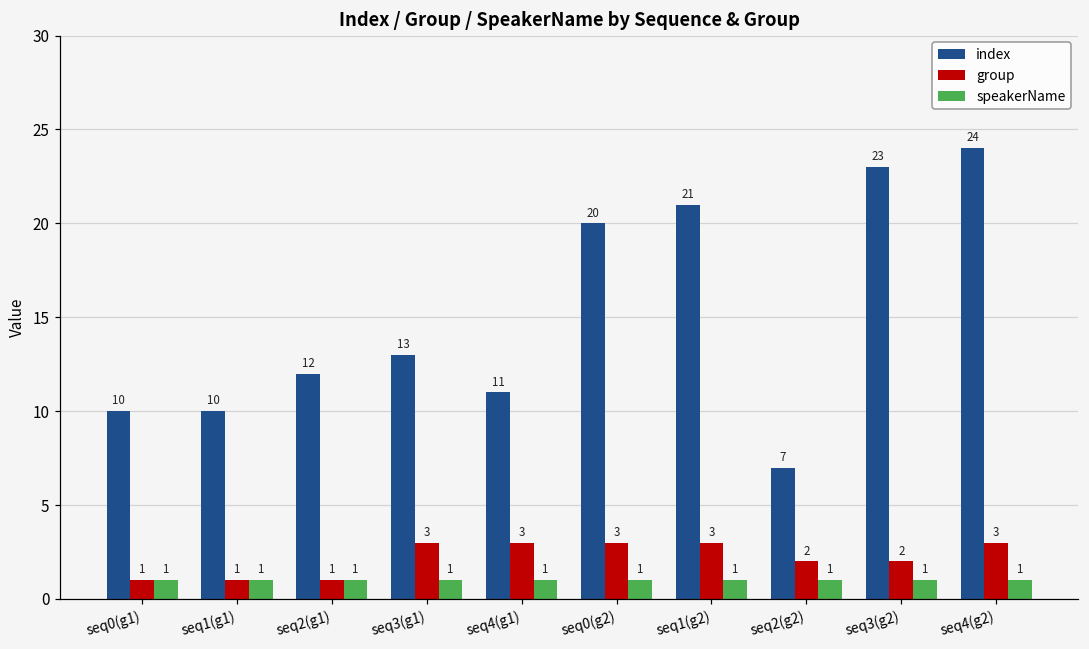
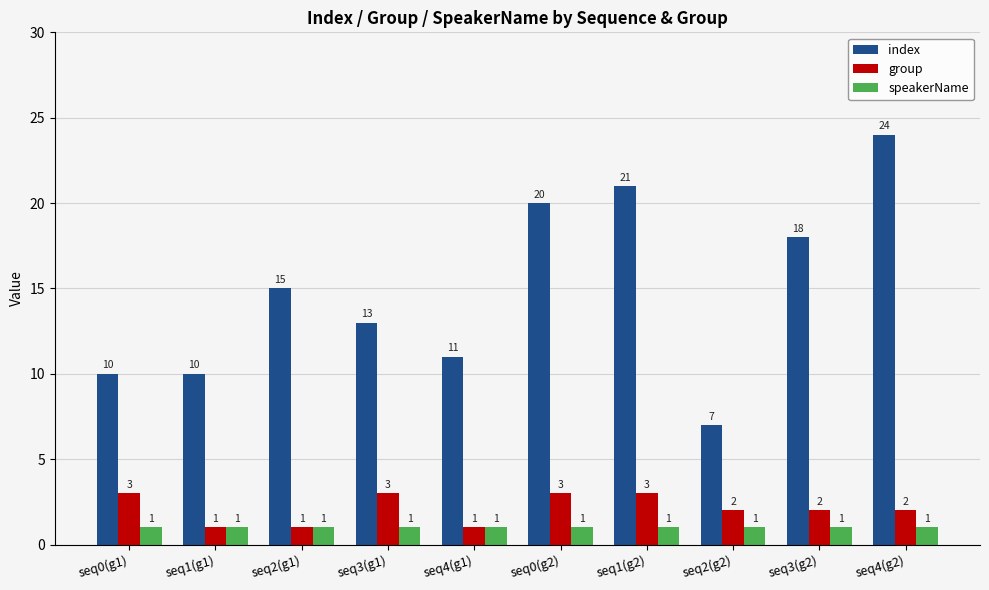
group, seq0(g1): 1 -> 3
index, seq2(g1): 12 -> 15
group, seq4(g1): 3 -> 1
index, seq3(g2): 23 -> 18
group, seq4(g2): 3 -> 2
